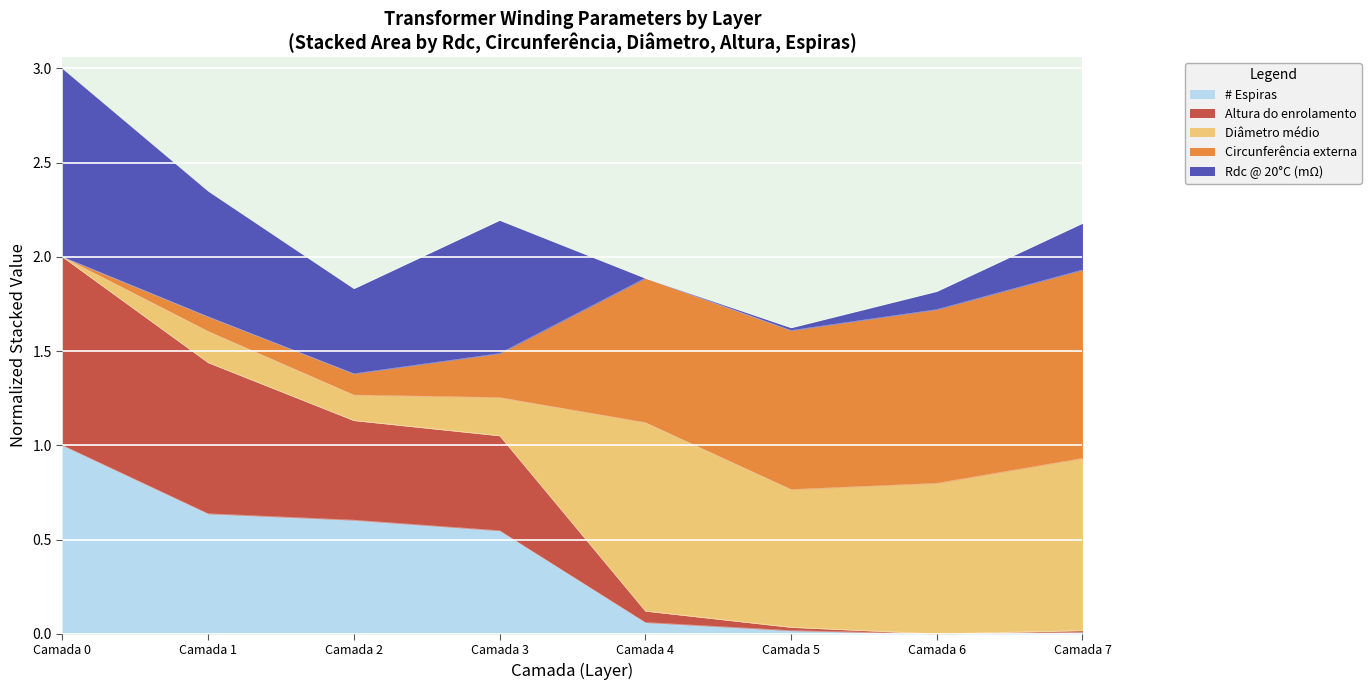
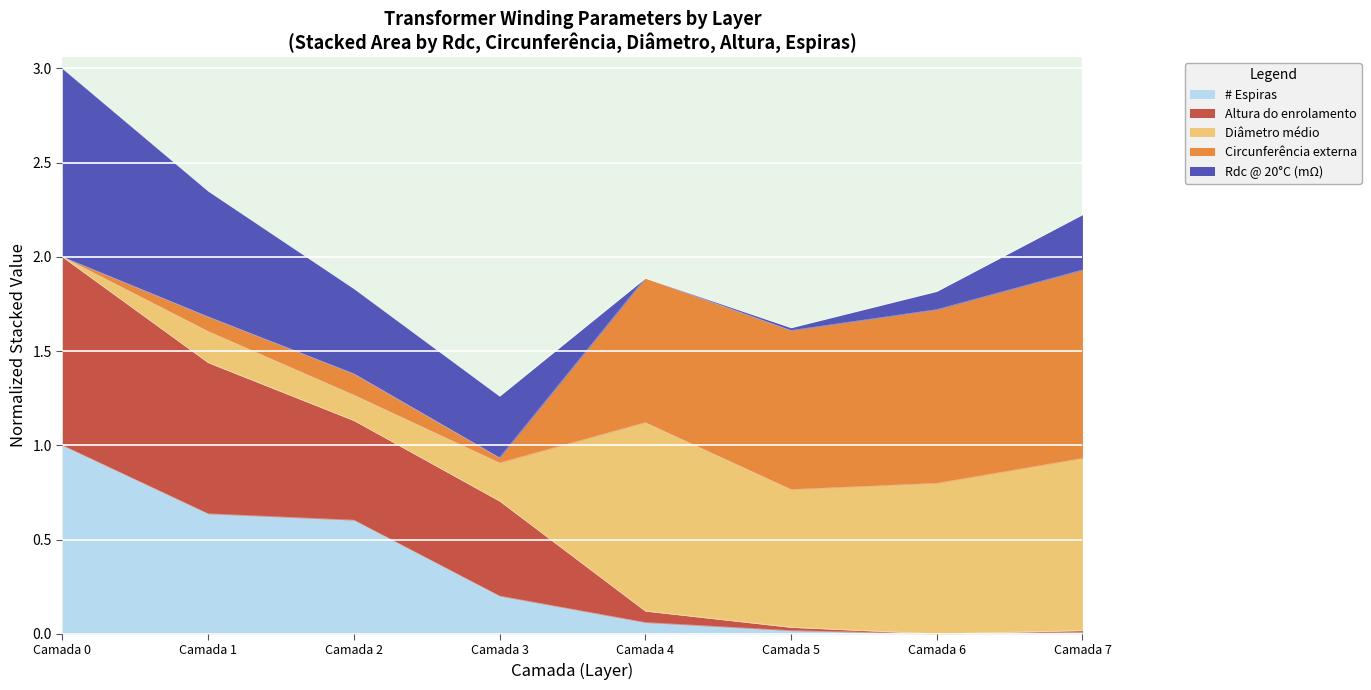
# Espiras, Camada 3: 0.55 -> 0.20
Circunferência externa, Camada 3: 0.23 -> 0.03
Rdc @ 20°C (mΩ), Camada 3: 0.71 -> 0.33
Rdc @ 20°C (mΩ), Camada 7: 0.25 -> 0.29
